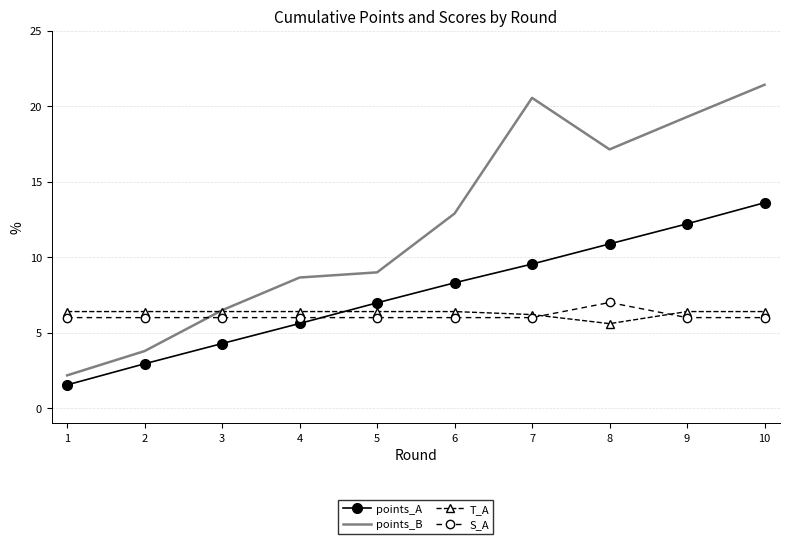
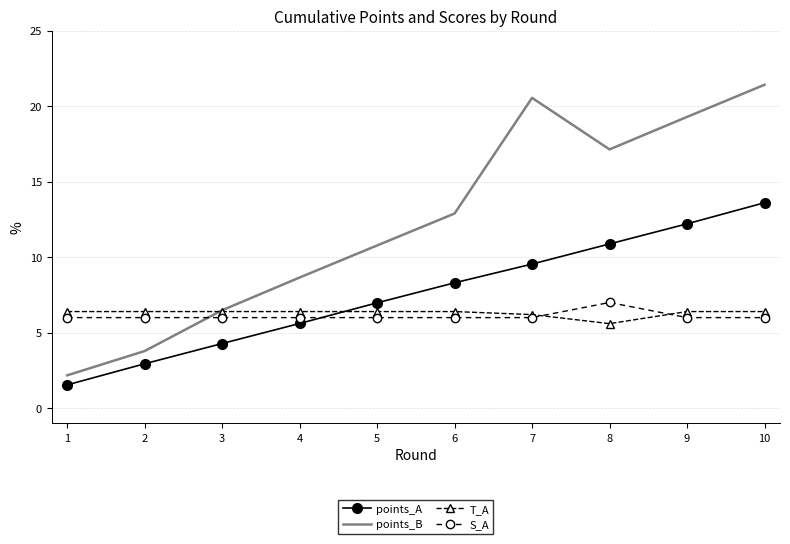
points_B, 5: 9.0 -> 10.8
